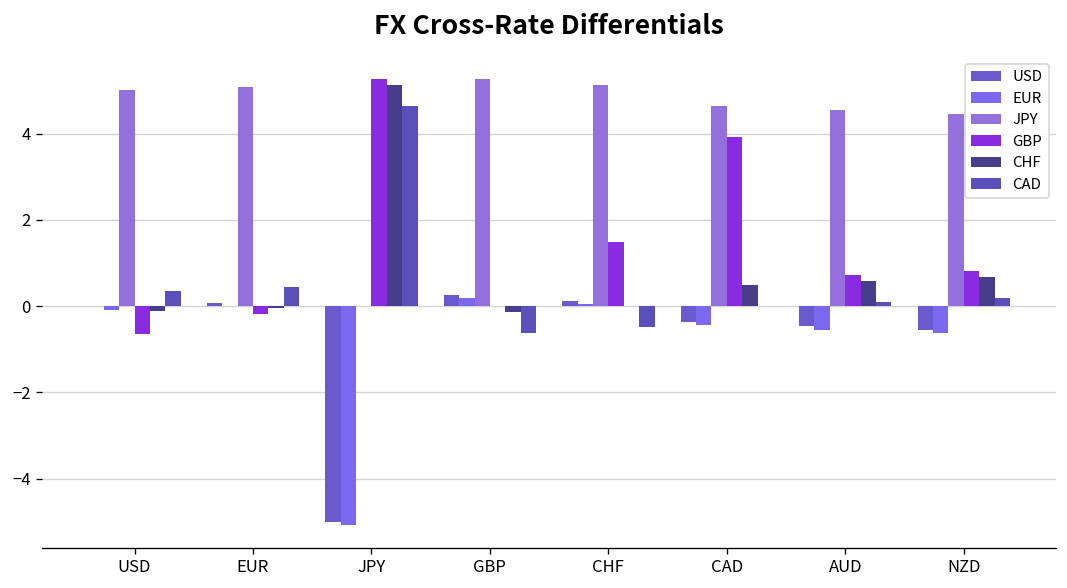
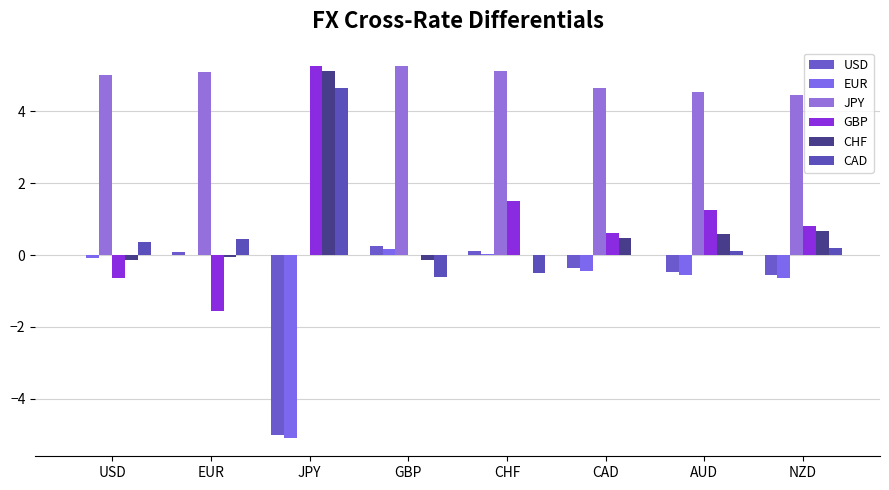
GBP, EUR: -0.2 -> -1.6
GBP, CAD: 3.9 -> 0.6
GBP, AUD: 0.7 -> 1.3
